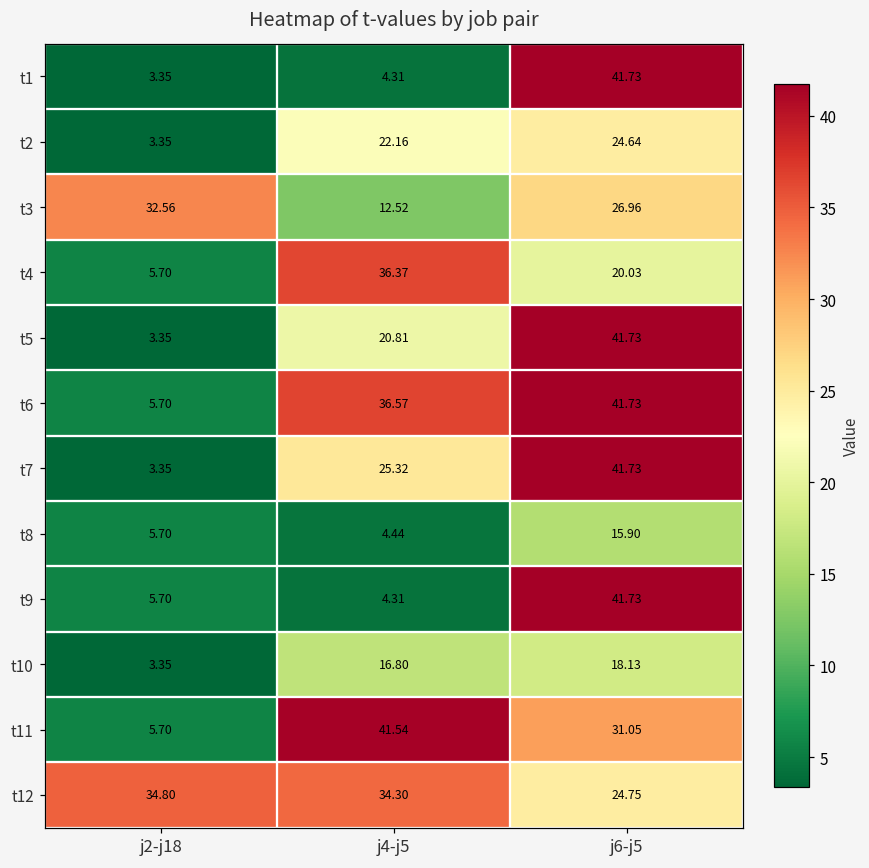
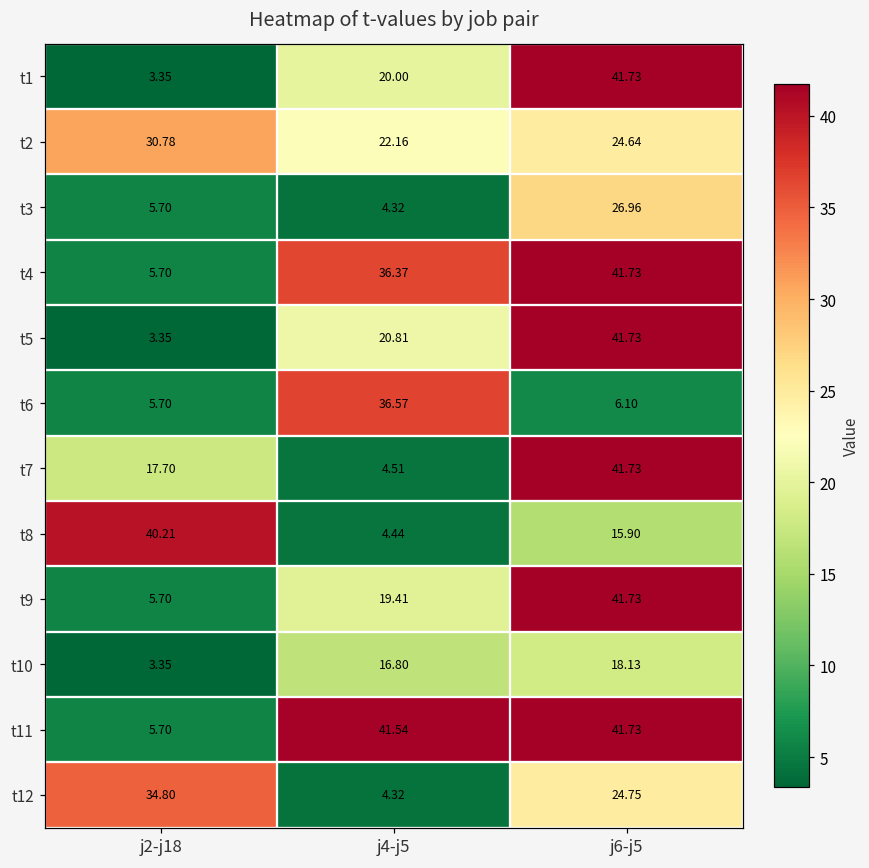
t1, j4-j5: 4.31 -> 20.00
t2, j2-j18: 3.35 -> 30.78
t3, j2-j18: 32.56 -> 5.70
t3, j4-j5: 12.52 -> 4.32
t4, j6-j5: 20.03 -> 41.73
t6, j6-j5: 41.73 -> 6.10
t7, j2-j18: 3.35 -> 17.70
t7, j4-j5: 25.32 -> 4.51
t8, j2-j18: 5.70 -> 40.21
t9, j4-j5: 4.31 -> 19.41
t11, j6-j5: 31.05 -> 41.73
t12, j4-j5: 34.30 -> 4.32
